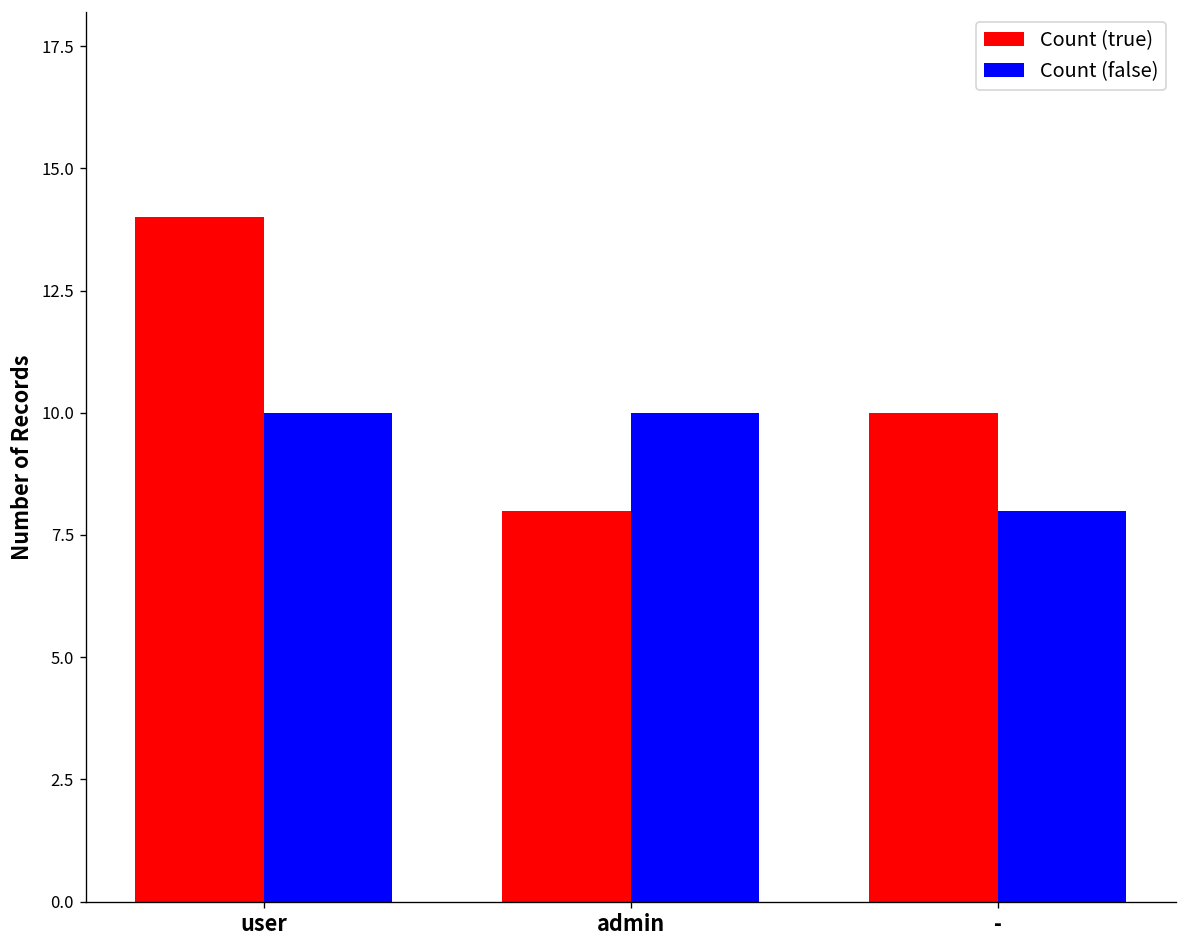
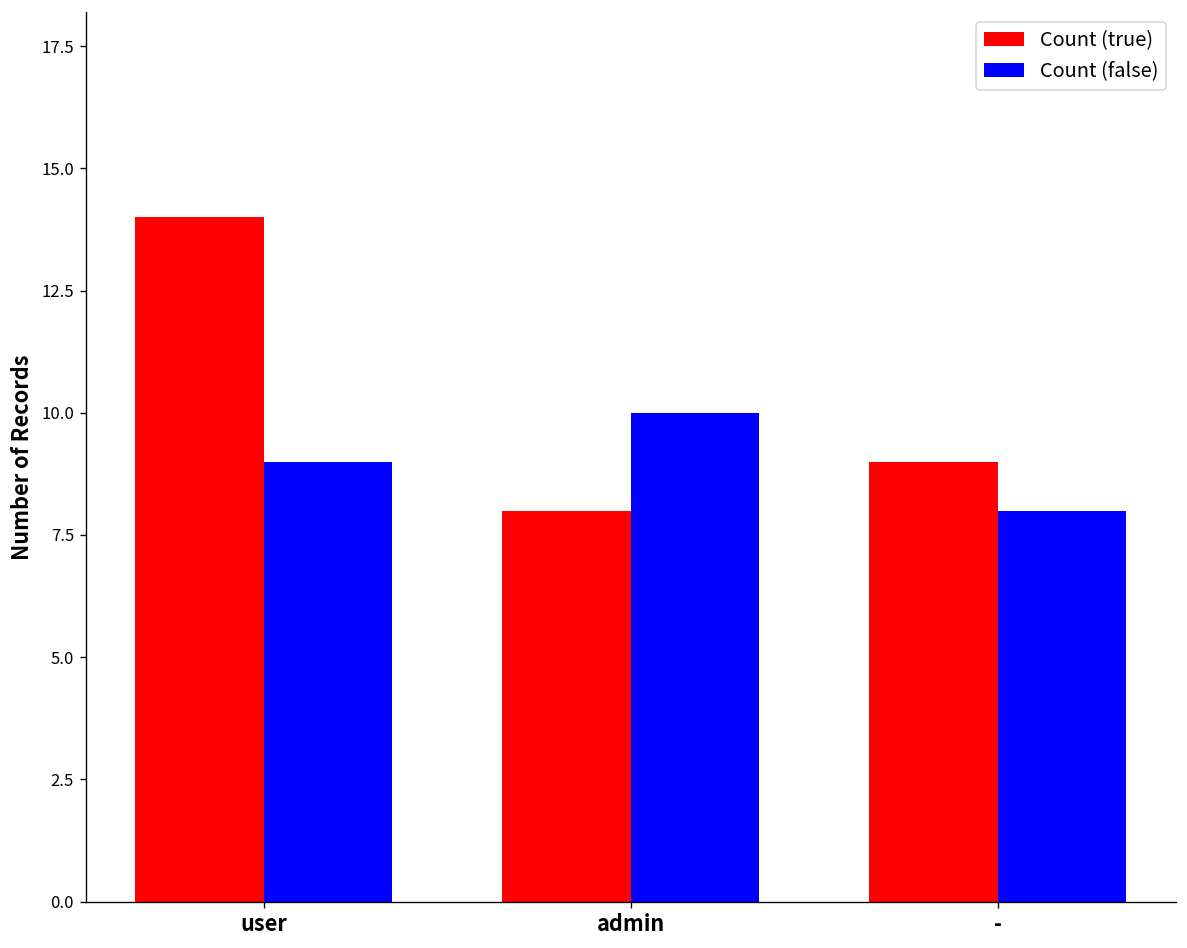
Count (false), user: 10 -> 9
Count (true), -: 10 -> 9
